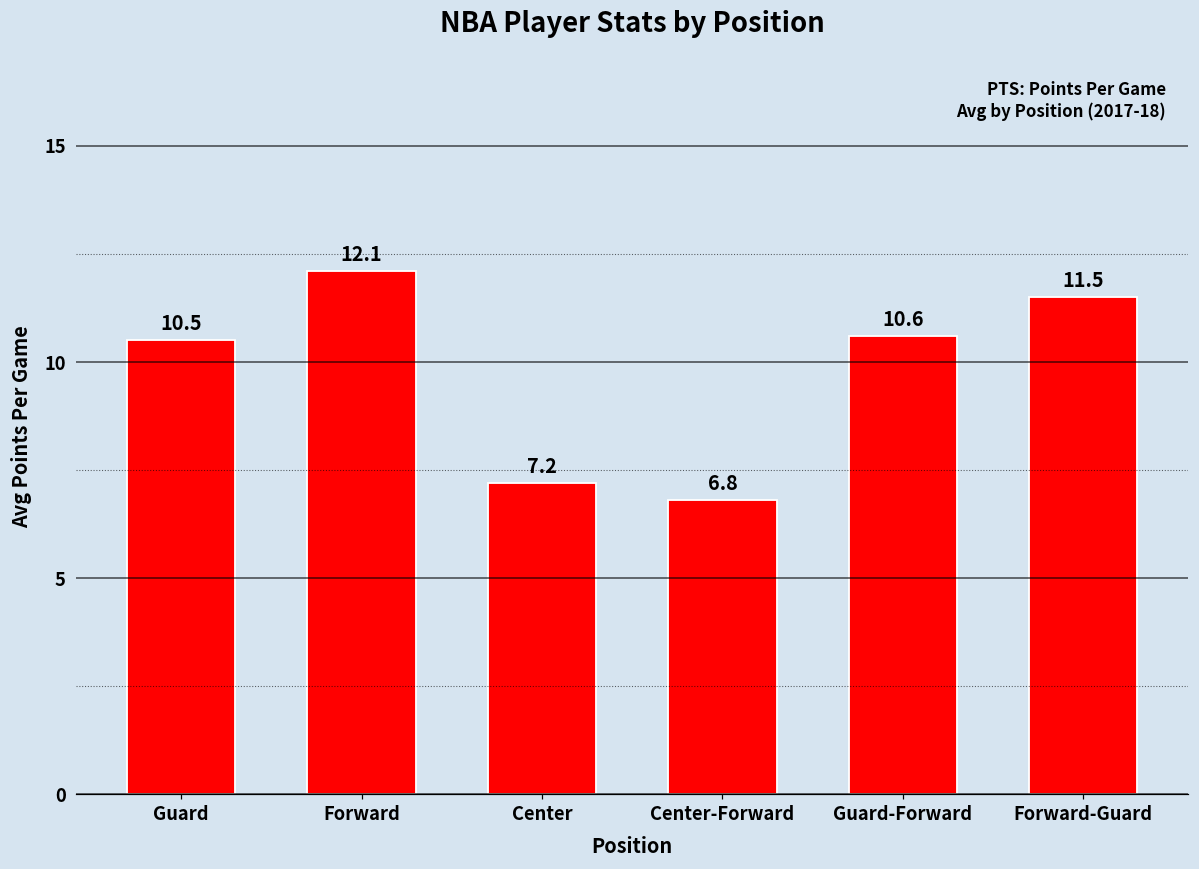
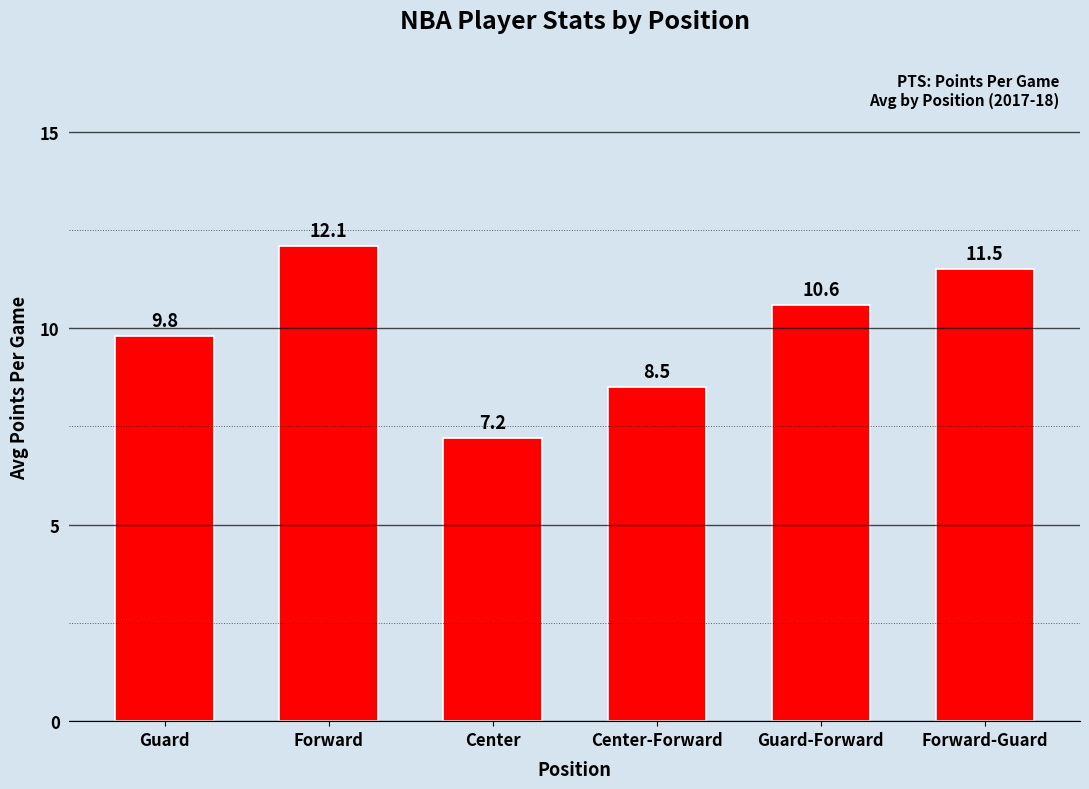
Guard: 10.5 -> 9.8
Center-Forward: 6.8 -> 8.5
